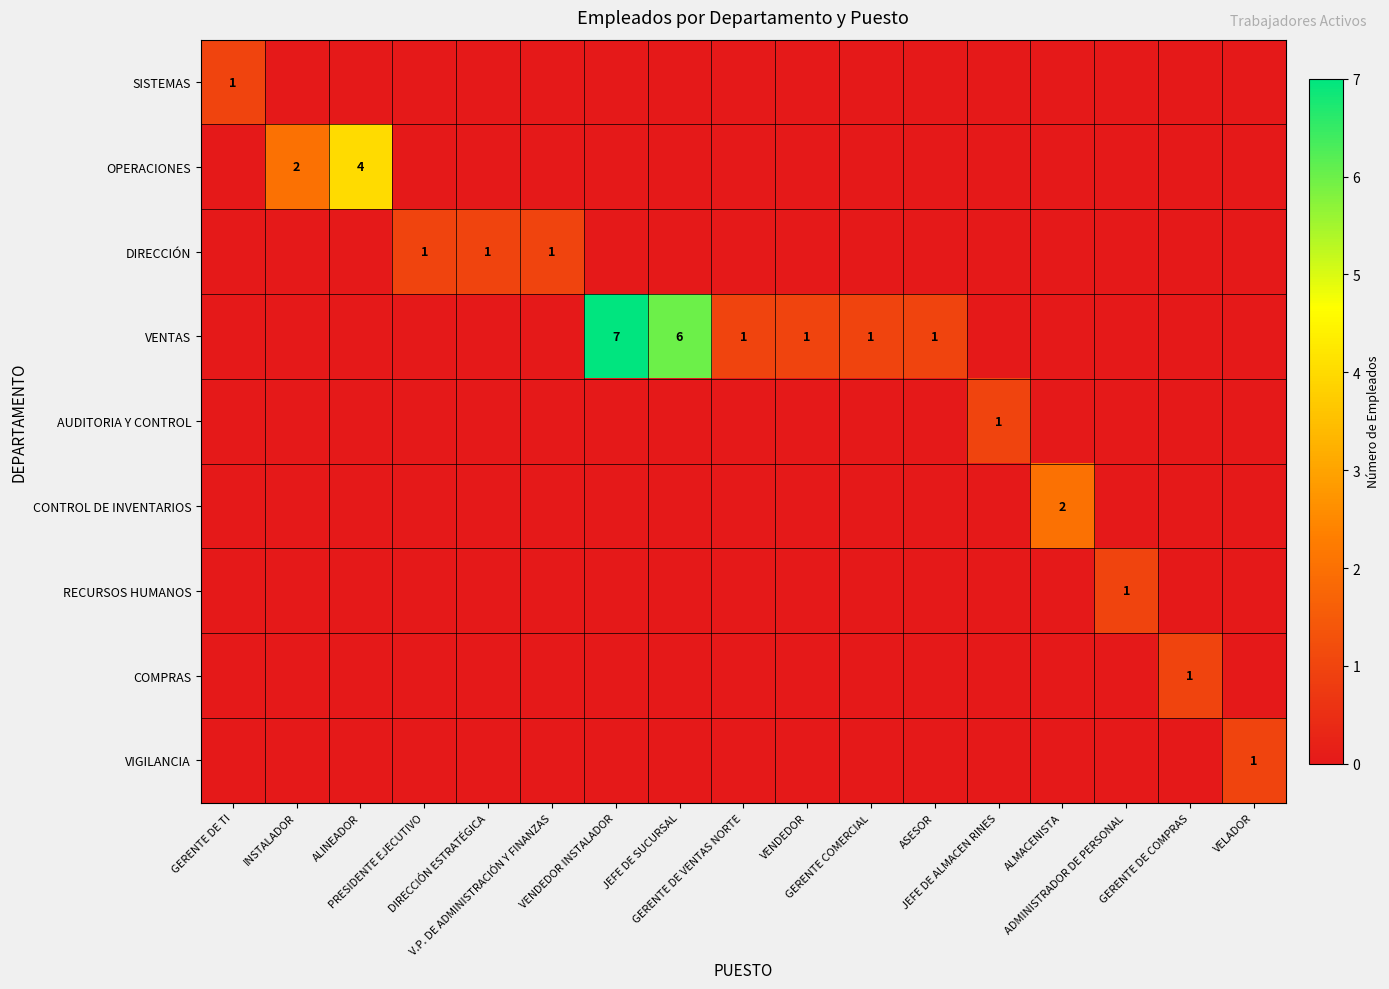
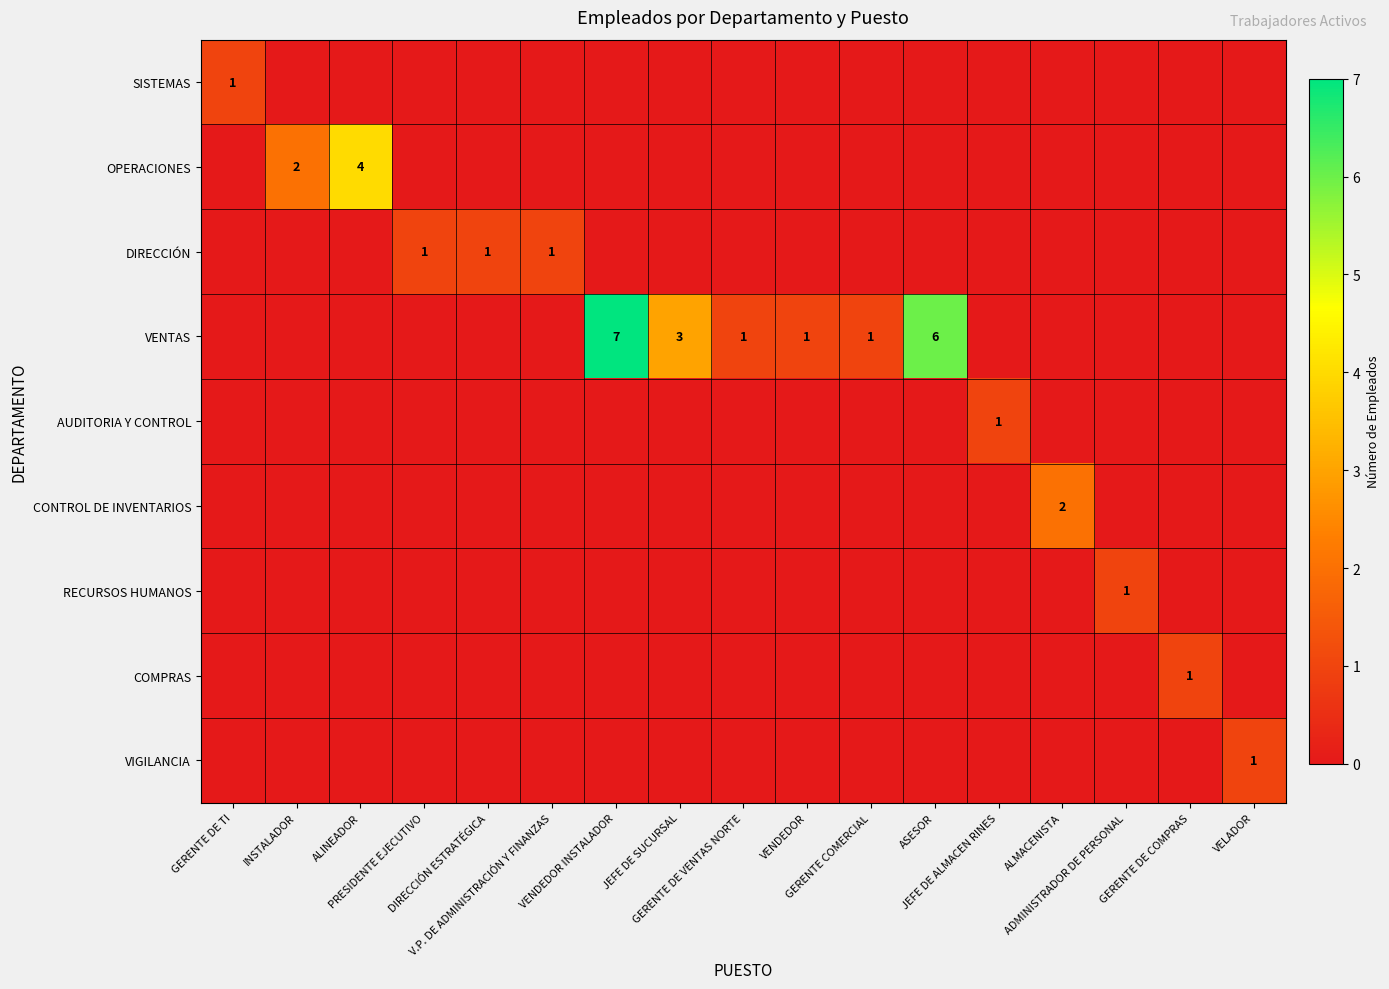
VENTAS, JEFE DE SUCURSAL: 6 -> 3
VENTAS, ASESOR: 1 -> 6
